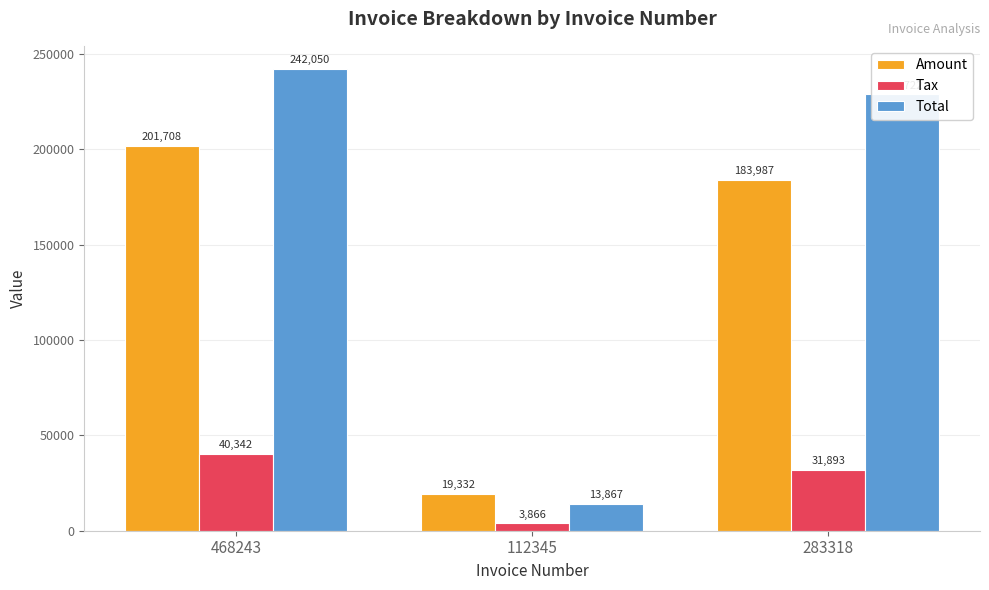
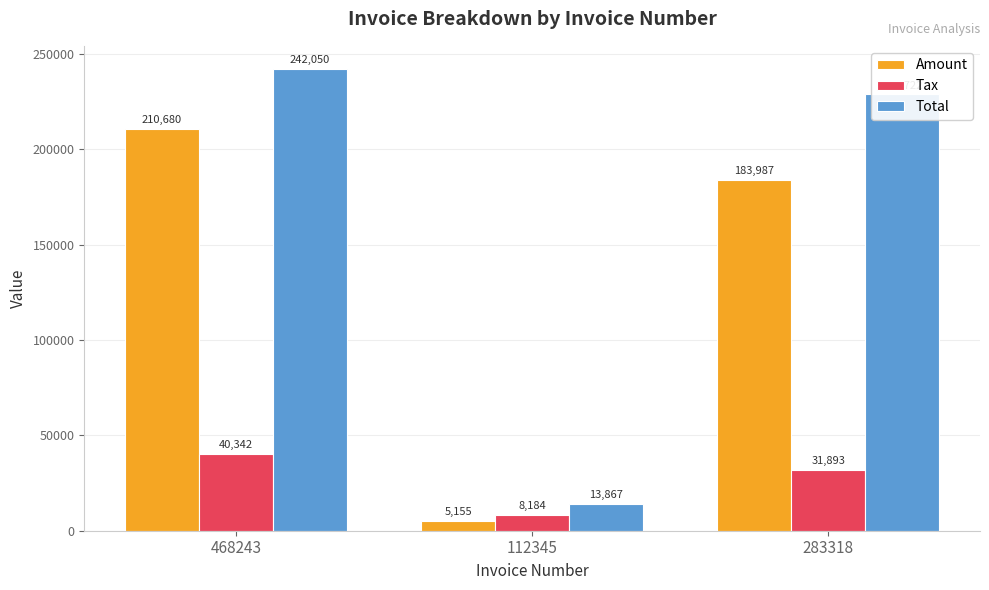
Amount, 468243: 201,708 -> 210,680
Amount, 112345: 19,332 -> 5,155
Tax, 112345: 3,866 -> 8,184
